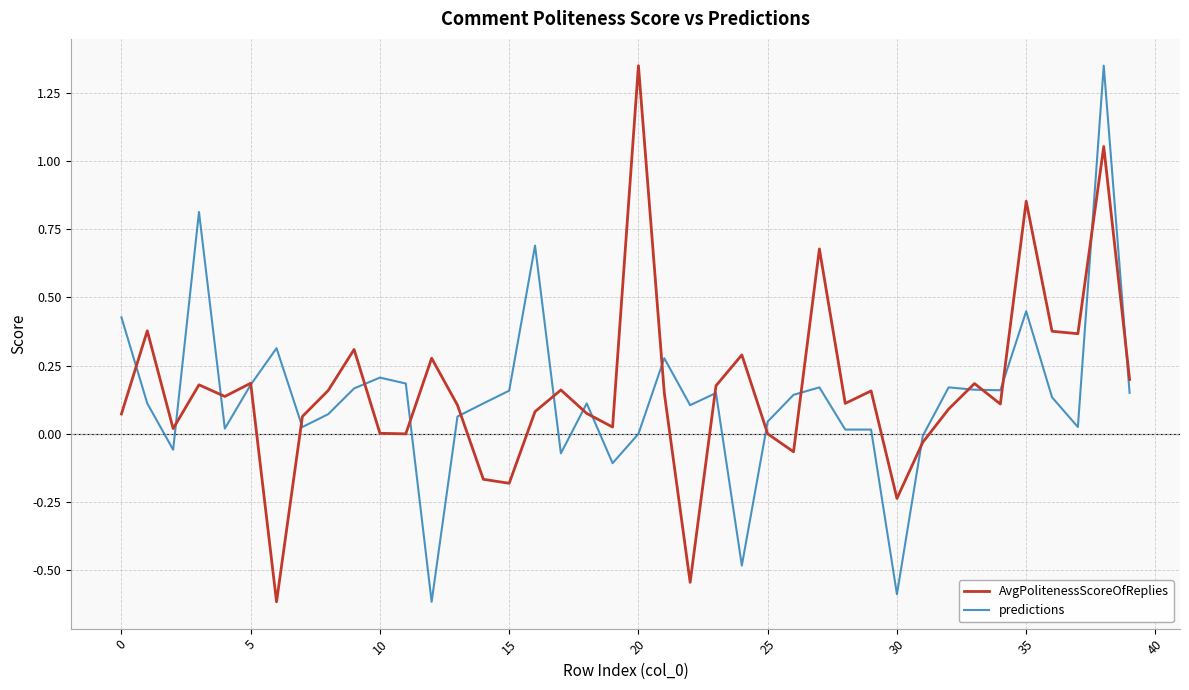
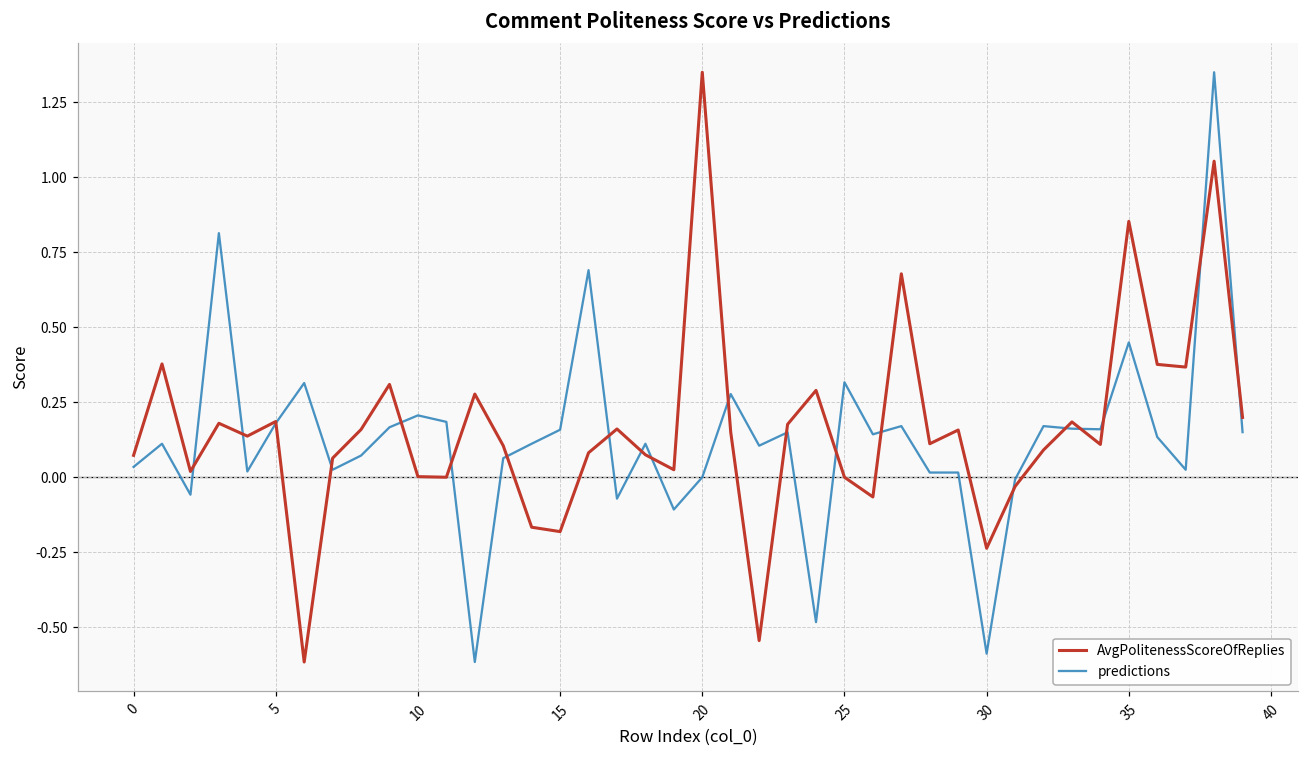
predictions, 0: 0.43 -> 0.03
predictions, 25: 0.04 -> 0.32
